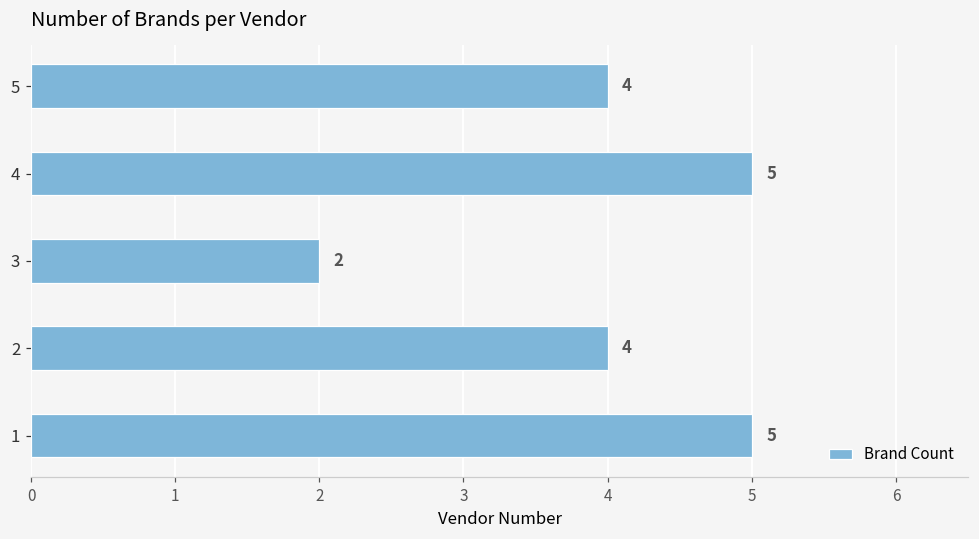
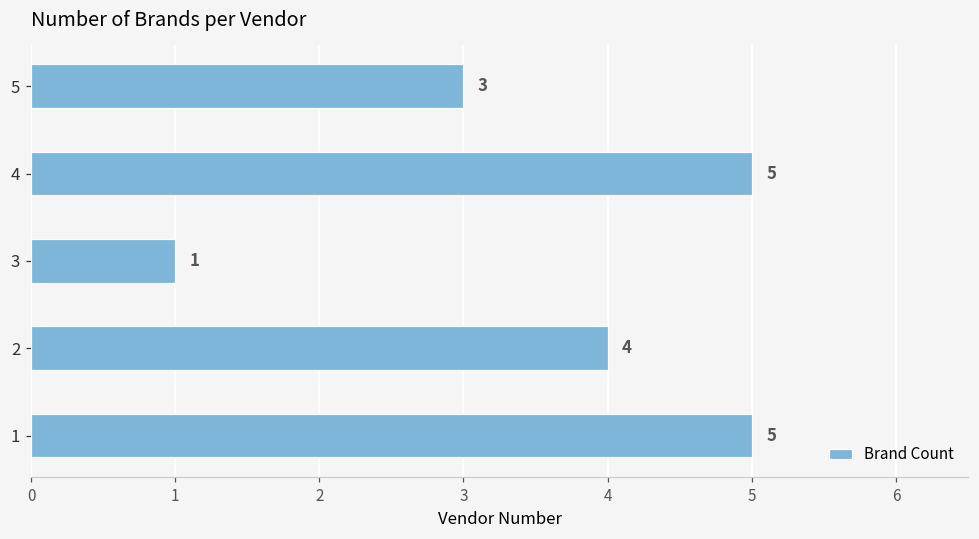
5: 4 -> 3
3: 2 -> 1
